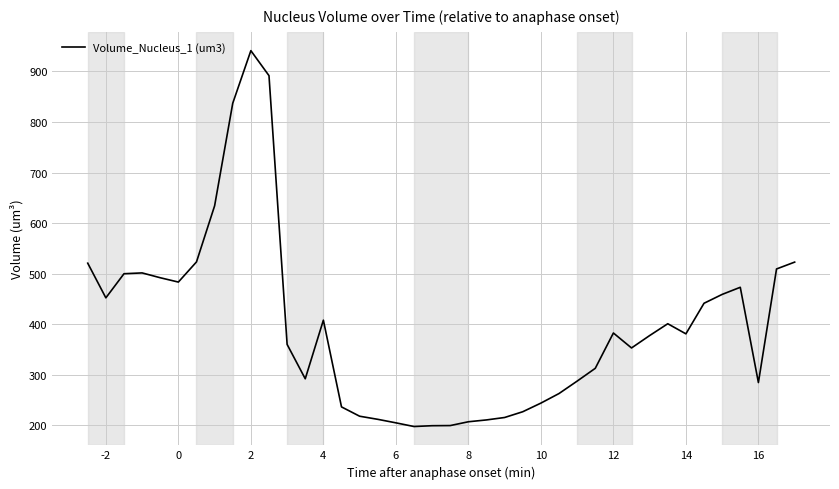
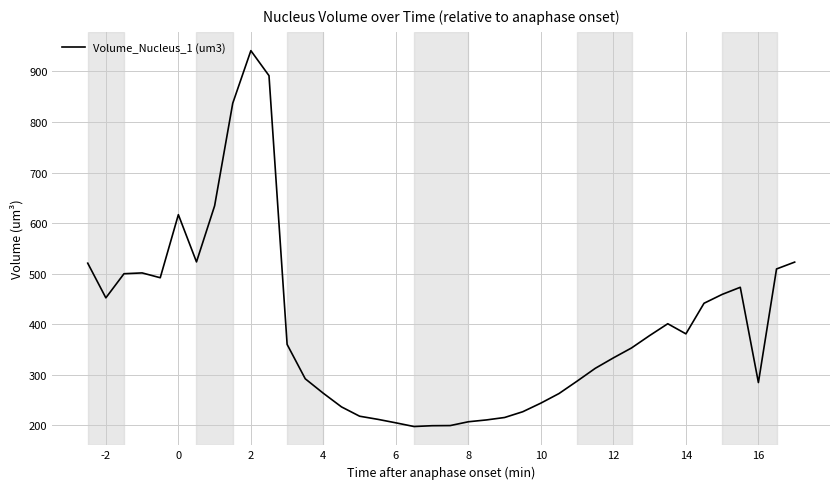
0: 480 -> 620
4: 410 -> 260
12: 380 -> 330
